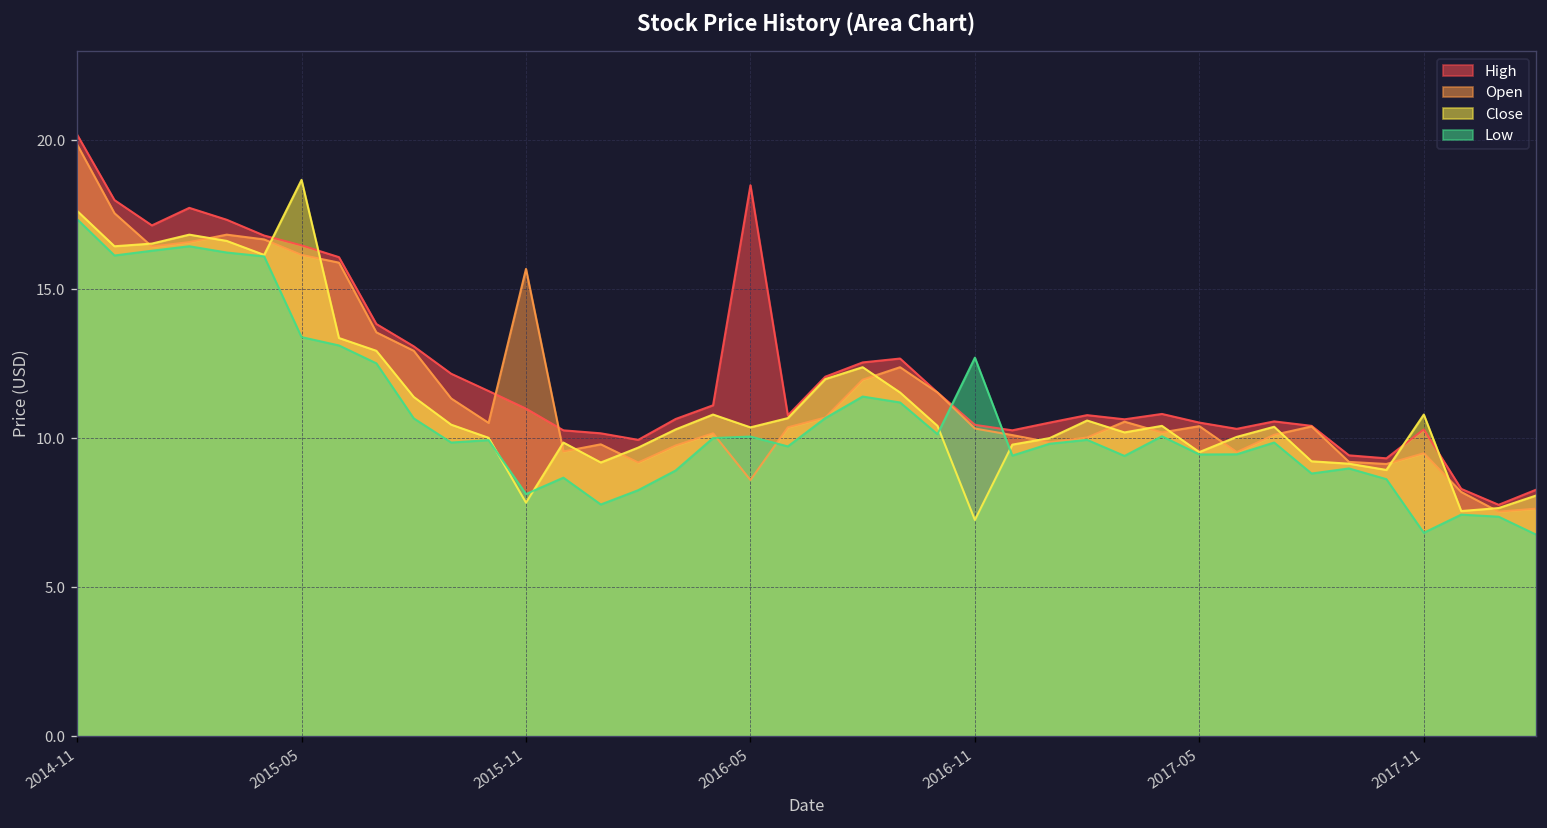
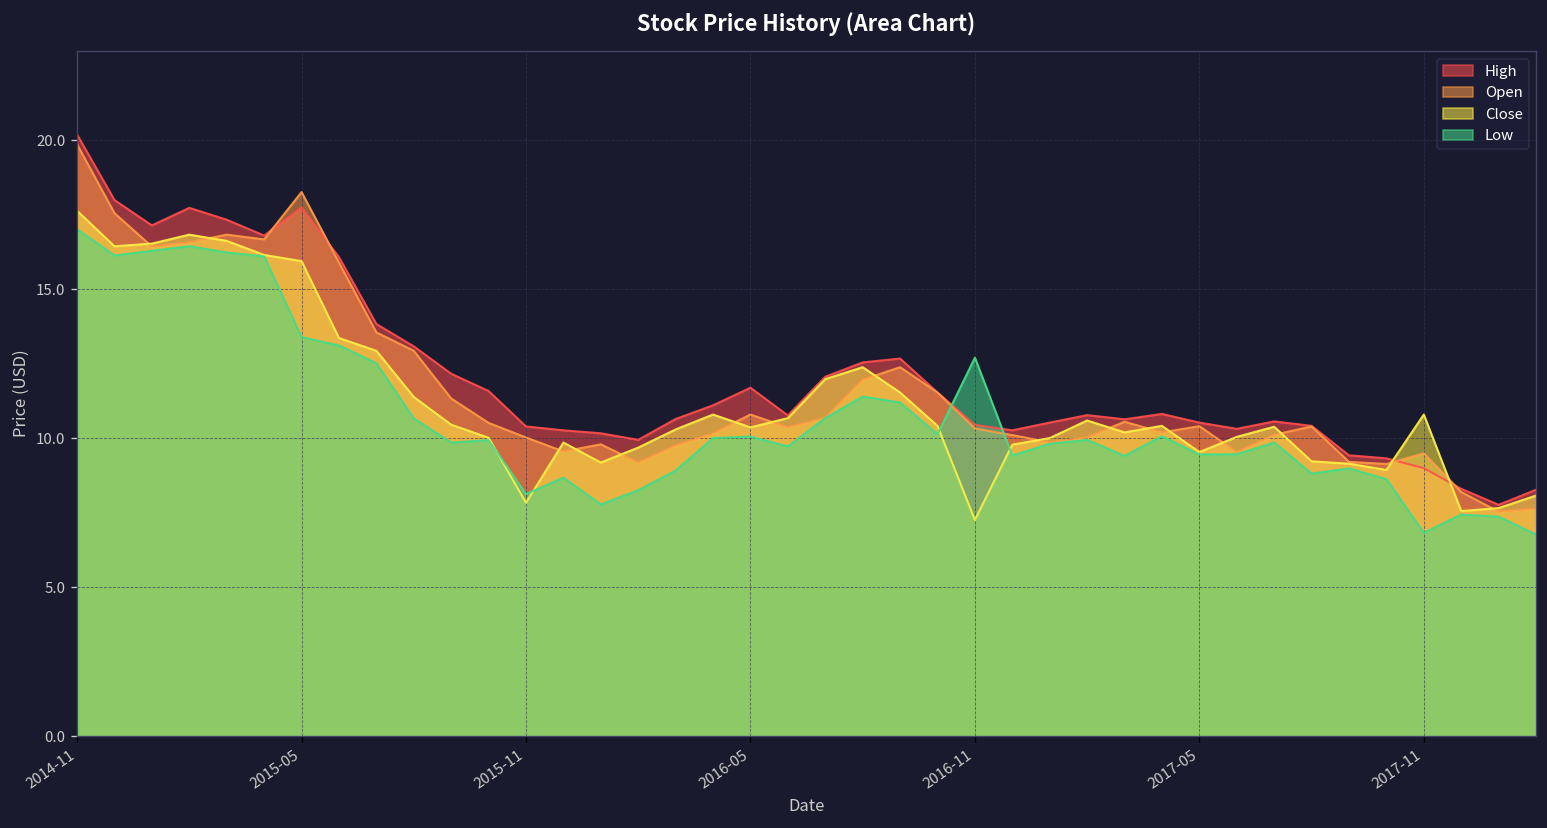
Low, 2014-11: 17.4 -> 17.0
High, 2015-05: 16.5 -> 17.8
Open, 2015-05: 16.2 -> 18.3
Close, 2015-05: 18.7 -> 16.0
High, 2015-11: 11.0 -> 10.4
Open, 2015-11: 15.7 -> 10.0
High, 2016-05: 18.5 -> 11.7
Open, 2016-05: 8.6 -> 10.8
High, 2017-11: 10.3 -> 9.0
